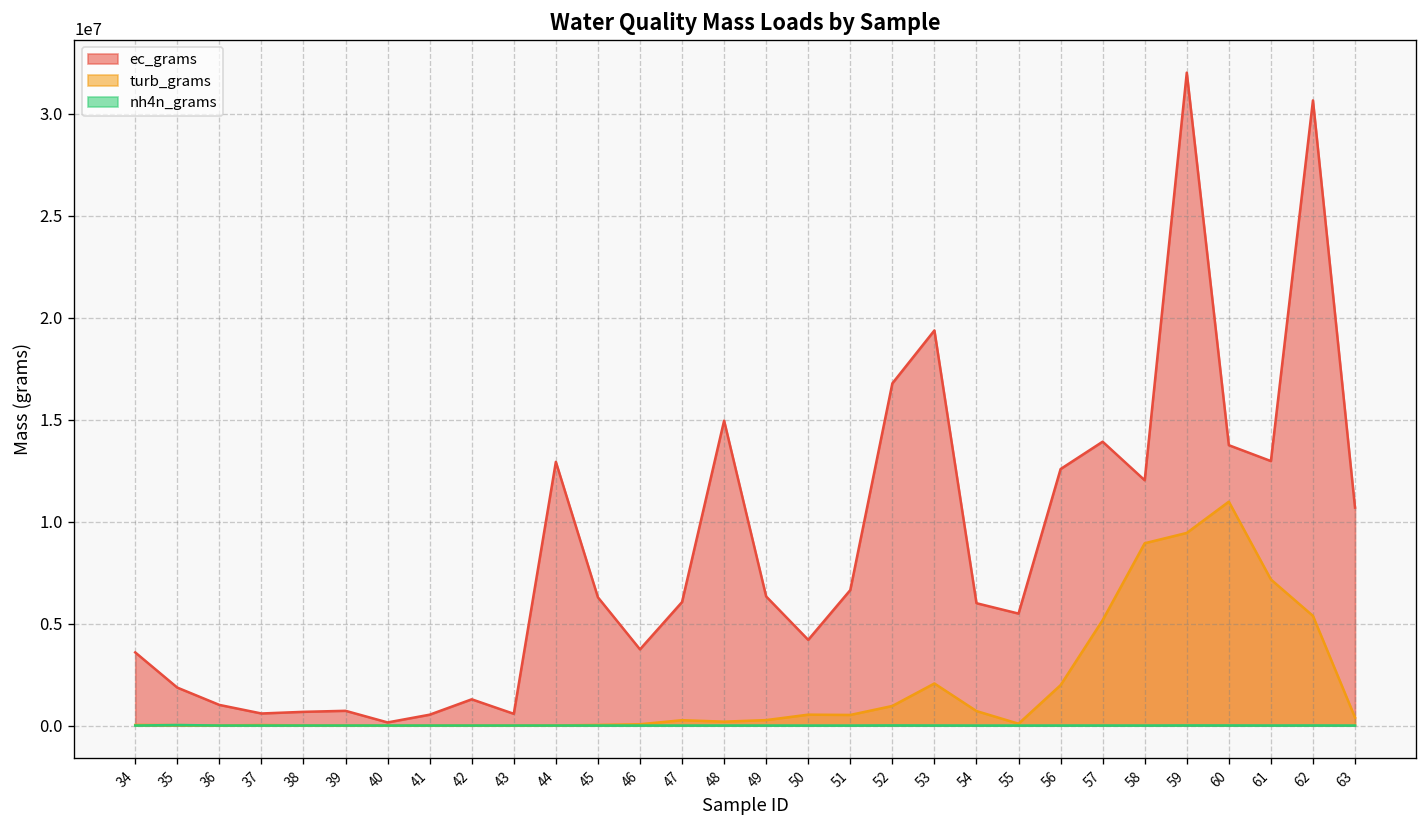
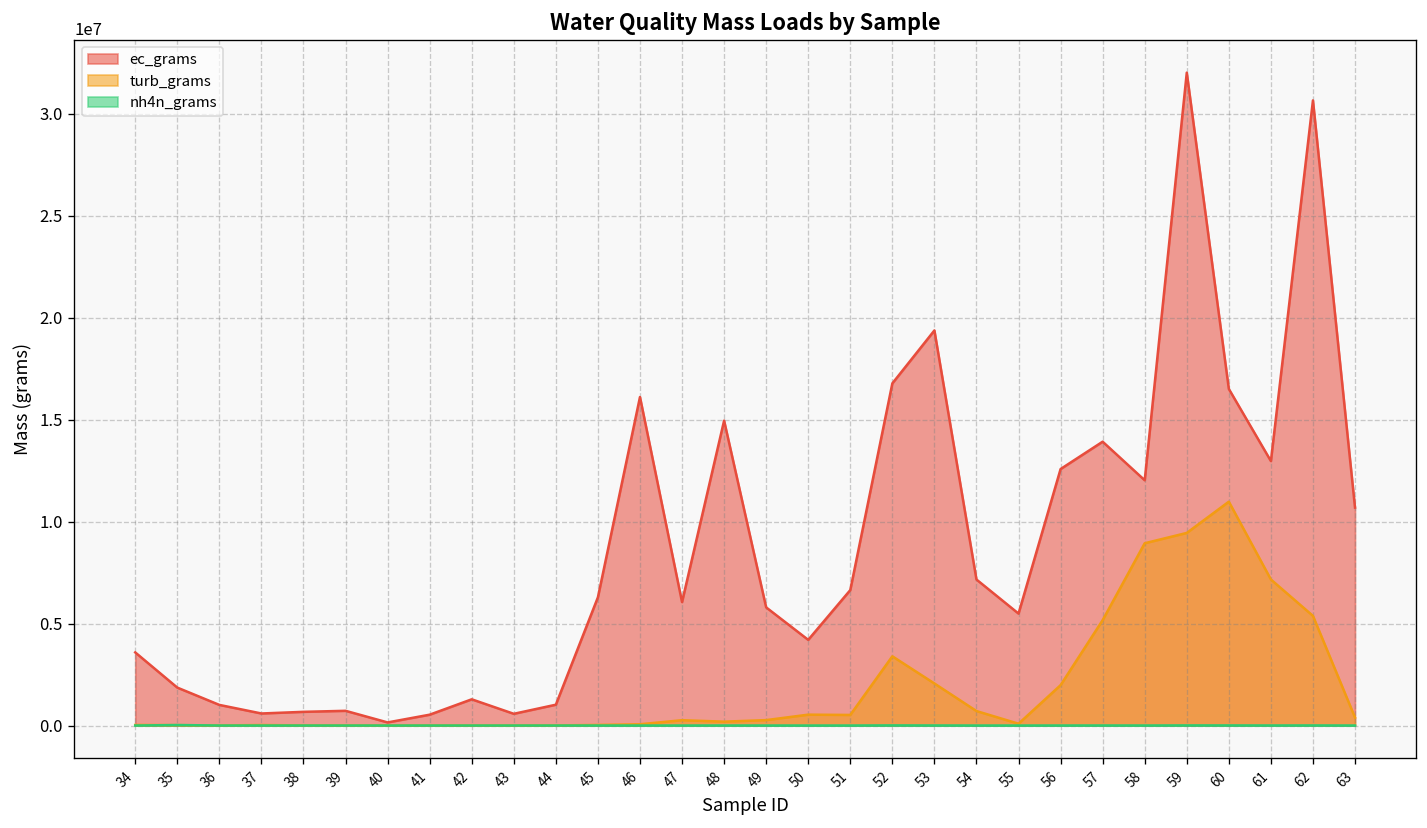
ec_grams, 44: 12900000 -> 1000000
ec_grams, 46: 3700000 -> 16100000
ec_grams, 49: 6300000 -> 5800000
turb_grams, 52: 1000000 -> 3400000
ec_grams, 54: 6000000 -> 7200000
ec_grams, 60: 13800000 -> 16500000
